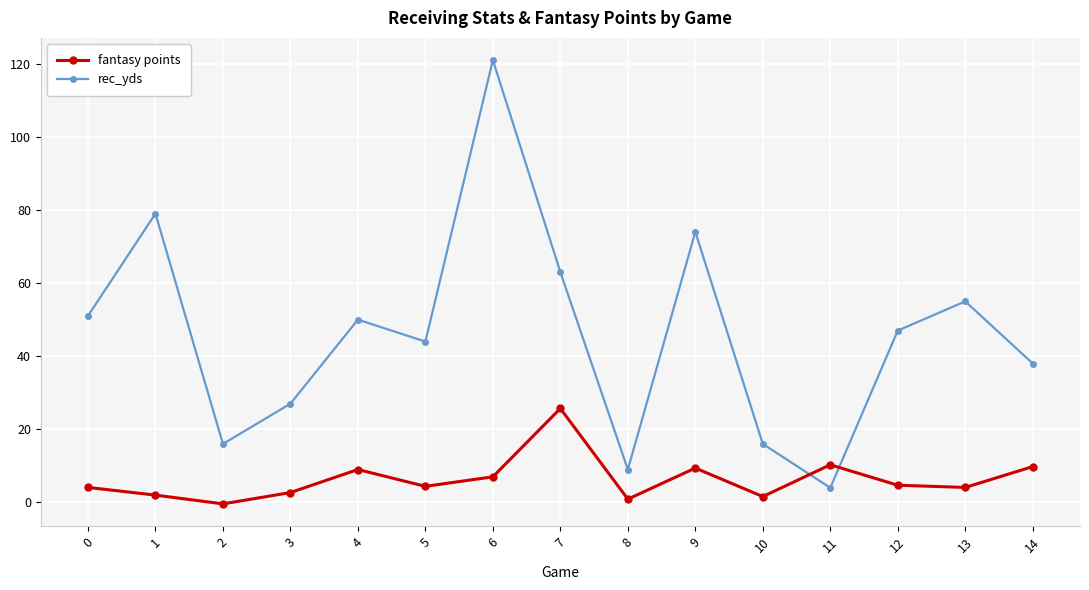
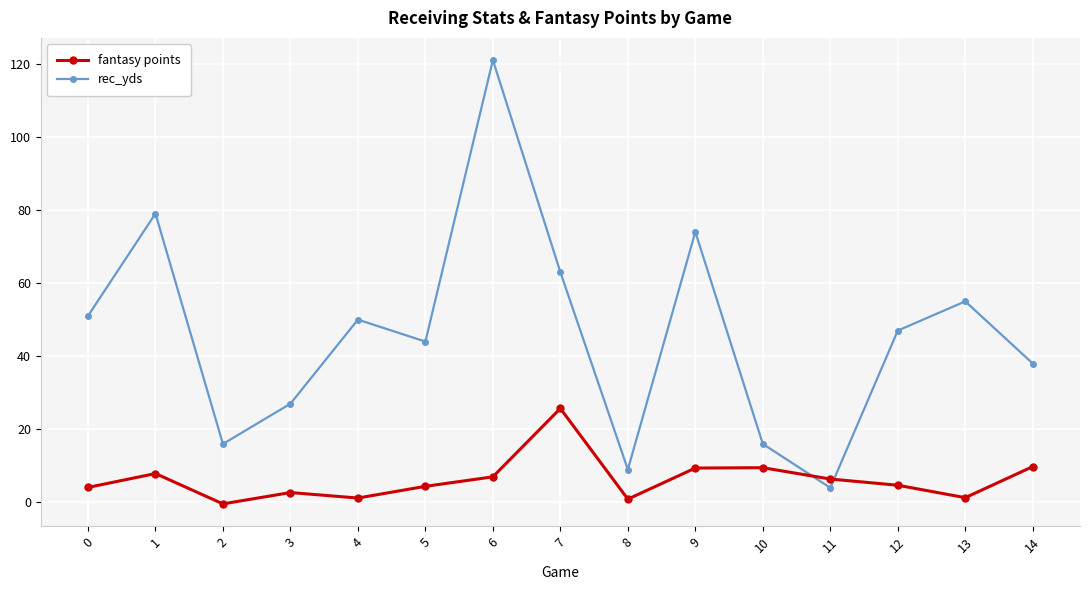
fantasy points, 1: 2 -> 8
fantasy points, 4: 9 -> 1
fantasy points, 10: 2 -> 10
fantasy points, 11: 10 -> 6
fantasy points, 13: 4 -> 1
